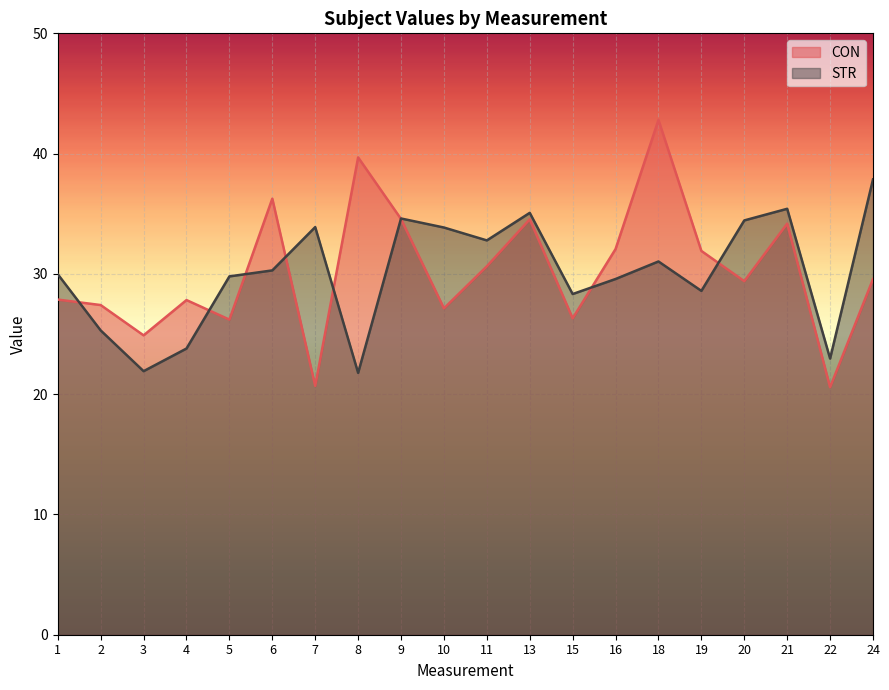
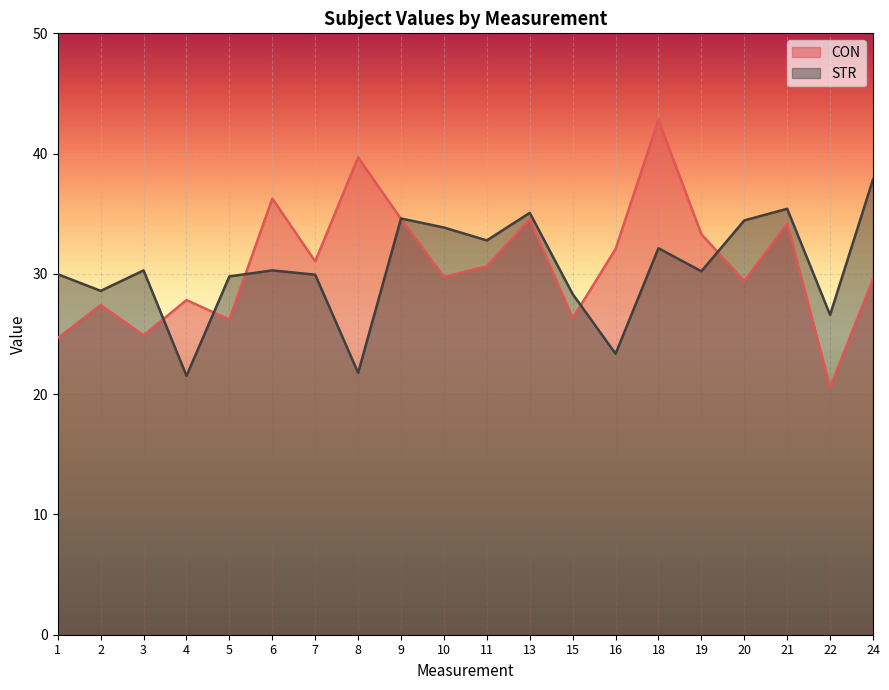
CON, 1: 27.9 -> 24.7
STR, 2: 25.3 -> 28.6
STR, 3: 21.9 -> 30.3
STR, 4: 23.8 -> 21.5
CON, 7: 20.7 -> 31.0
STR, 7: 33.9 -> 29.9
CON, 10: 27.1 -> 29.8
STR, 16: 29.6 -> 23.4
STR, 18: 31.0 -> 32.1
CON, 19: 31.9 -> 33.3
STR, 19: 28.6 -> 30.2
STR, 22: 23.0 -> 26.6
